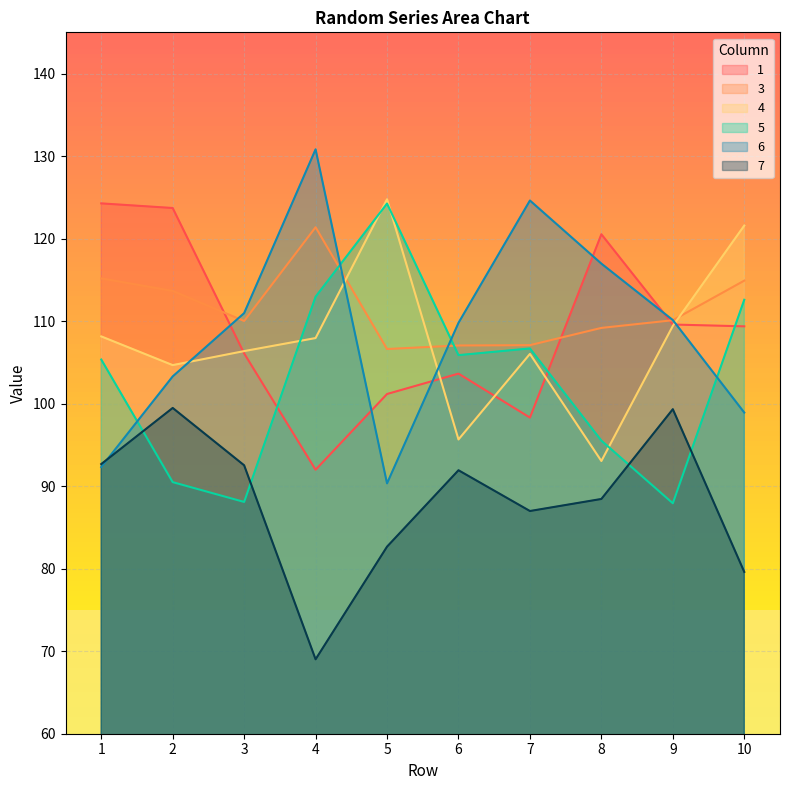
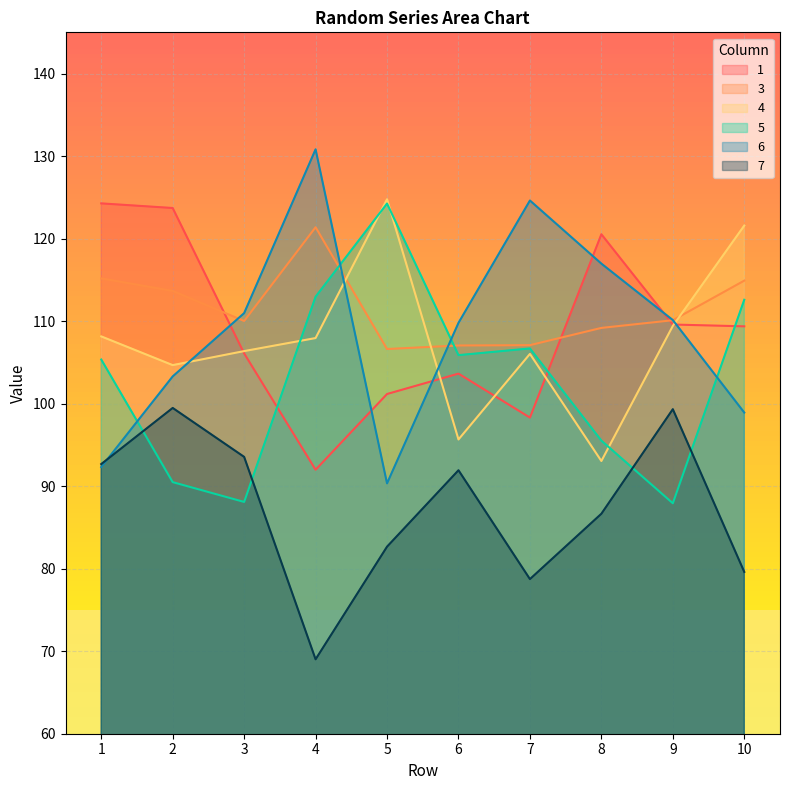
7, 3: 93 -> 94
7, 7: 87 -> 79
7, 8: 88 -> 87
